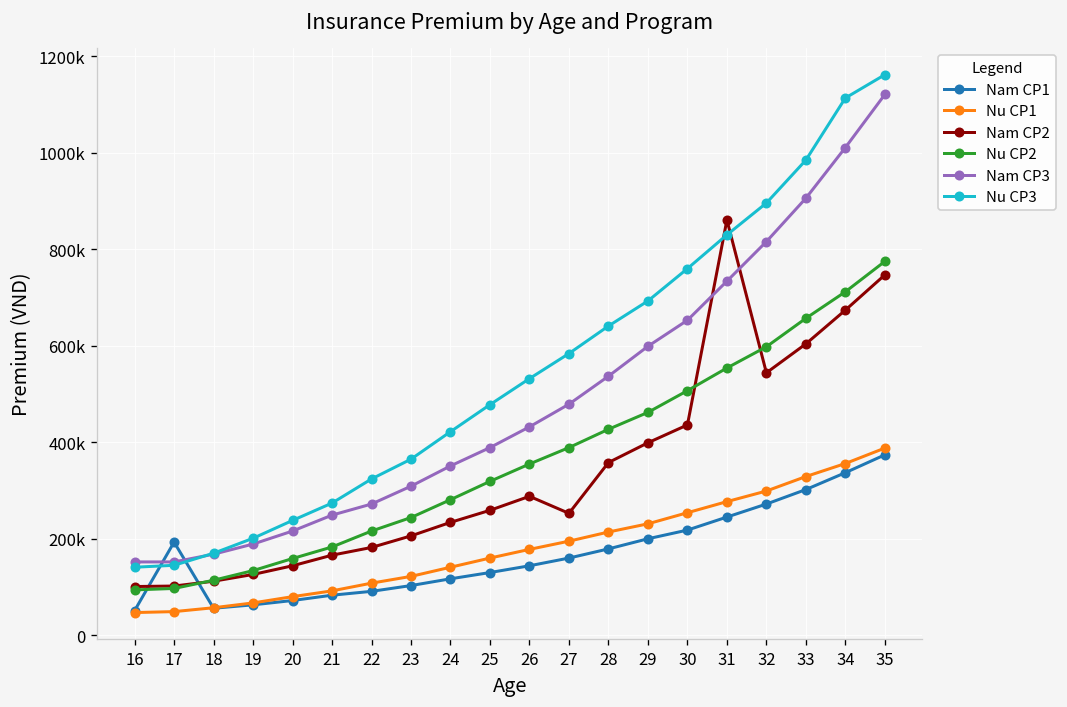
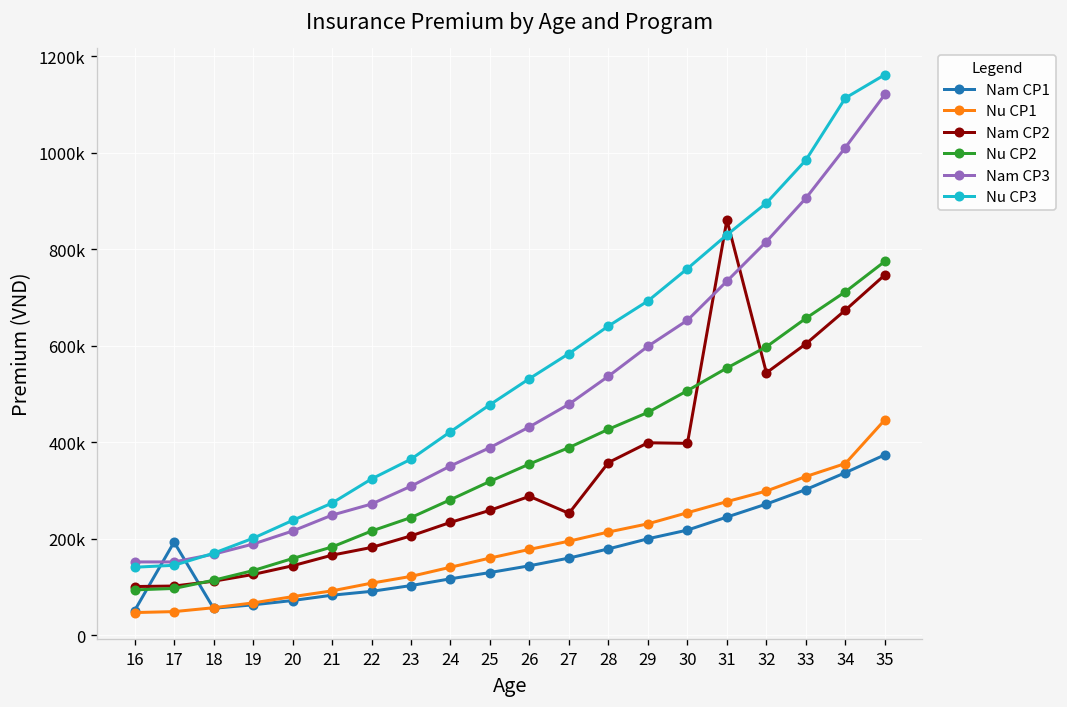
Nam CP2, 30: 440000 -> 400000
Nu CP1, 35: 390000 -> 450000
